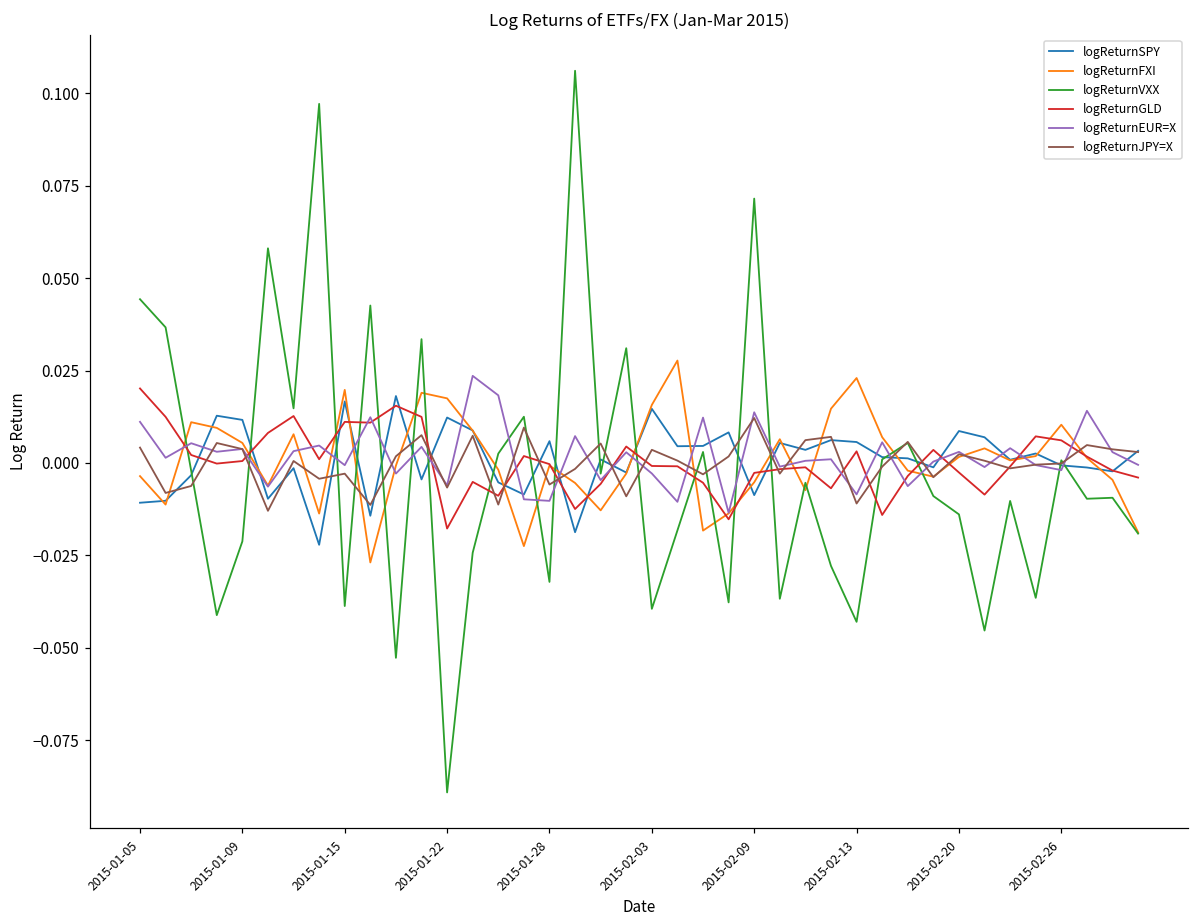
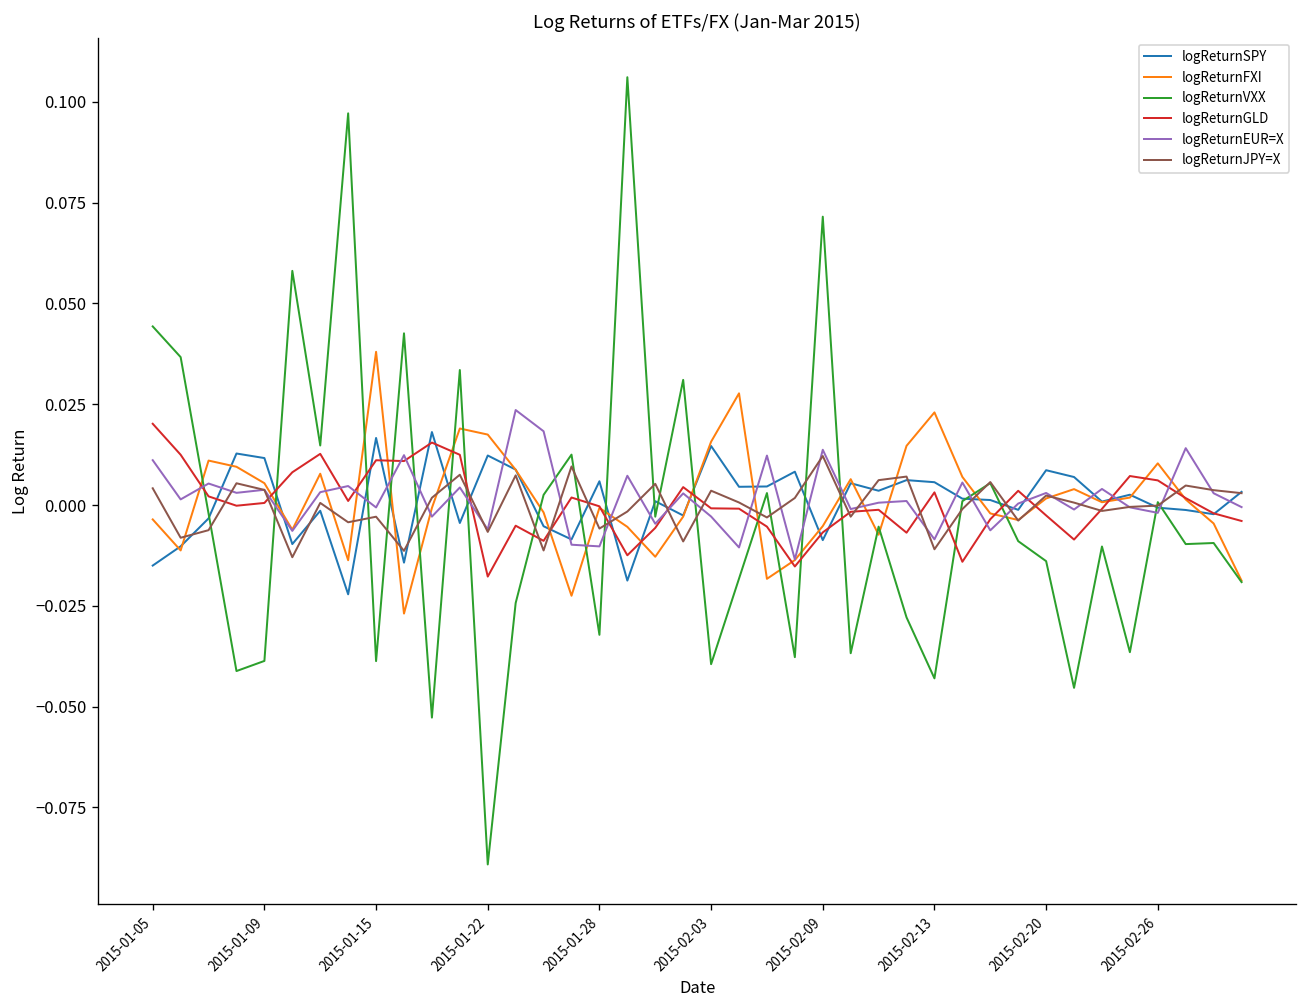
logReturnSPY, 2015-01-05: -0.011 -> -0.015
logReturnVXX, 2015-01-09: -0.021 -> -0.039
logReturnFXI, 2015-01-15: 0.020 -> 0.038
logReturnGLD, 2015-02-09: -0.003 -> -0.007
